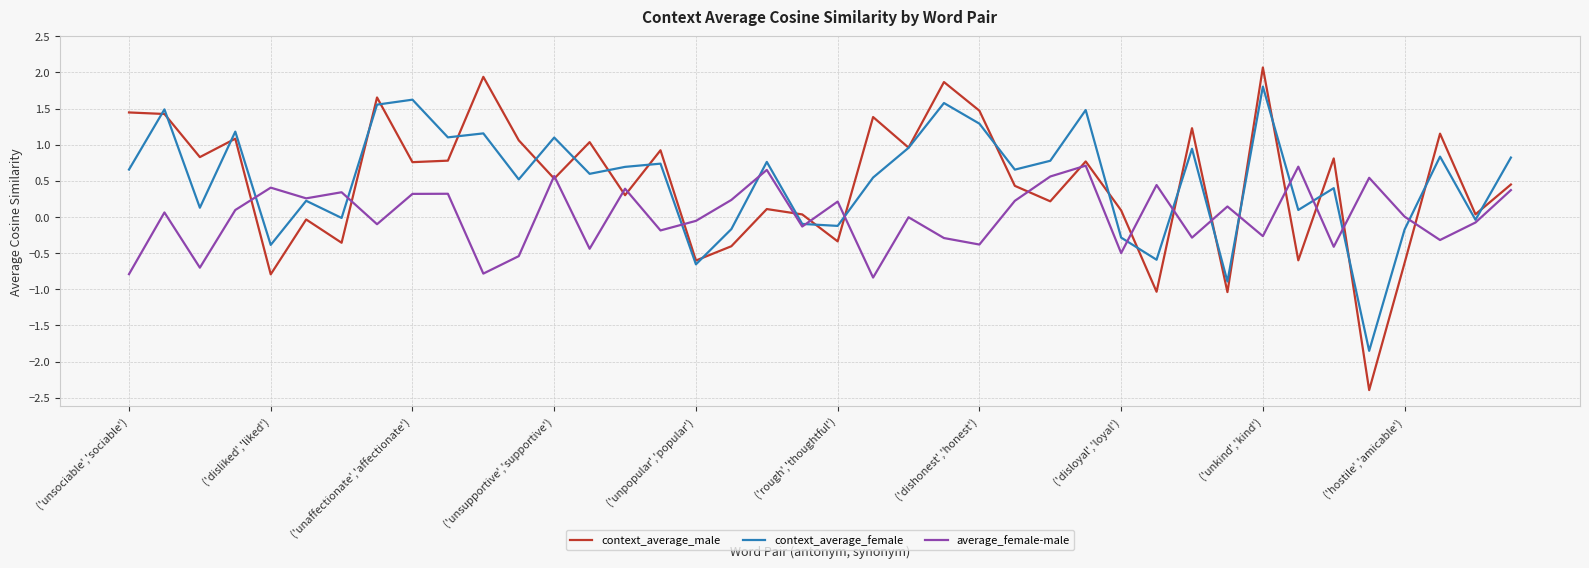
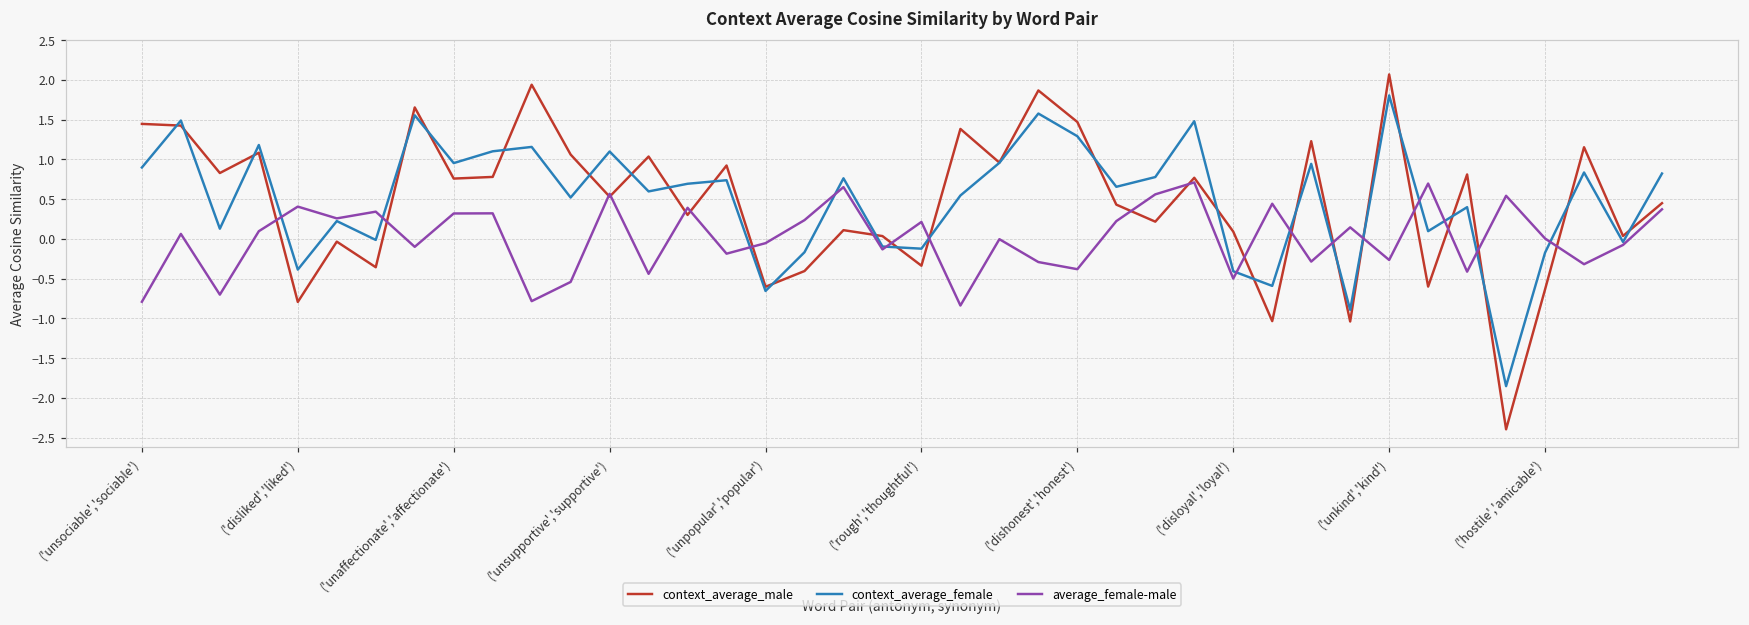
context_average_female, ('unsociable','sociable'): 0.7 -> 0.9
context_average_female, ('unaffectionate','affectionate'): 1.6 -> 1.0
context_average_female, ('disloyal','loyal'): -0.3 -> -0.4
